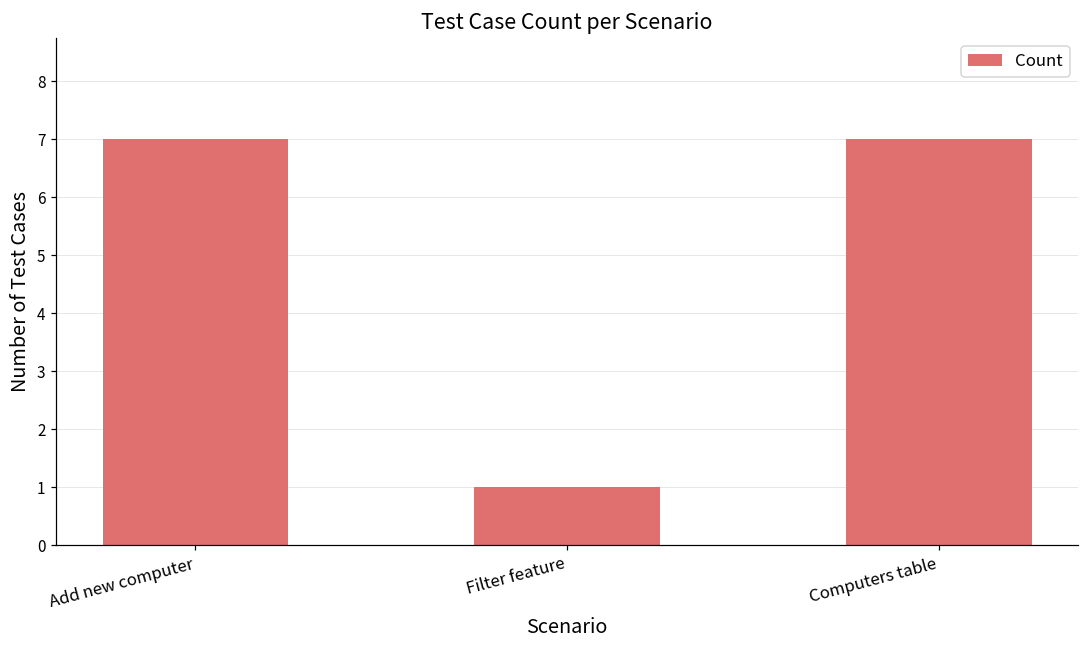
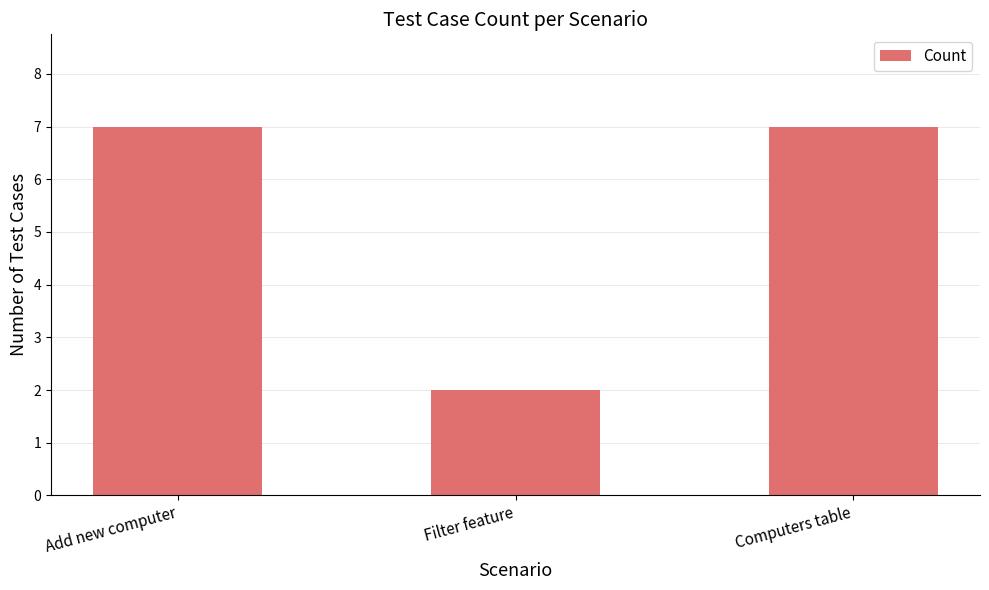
Filter feature: 1 -> 2
